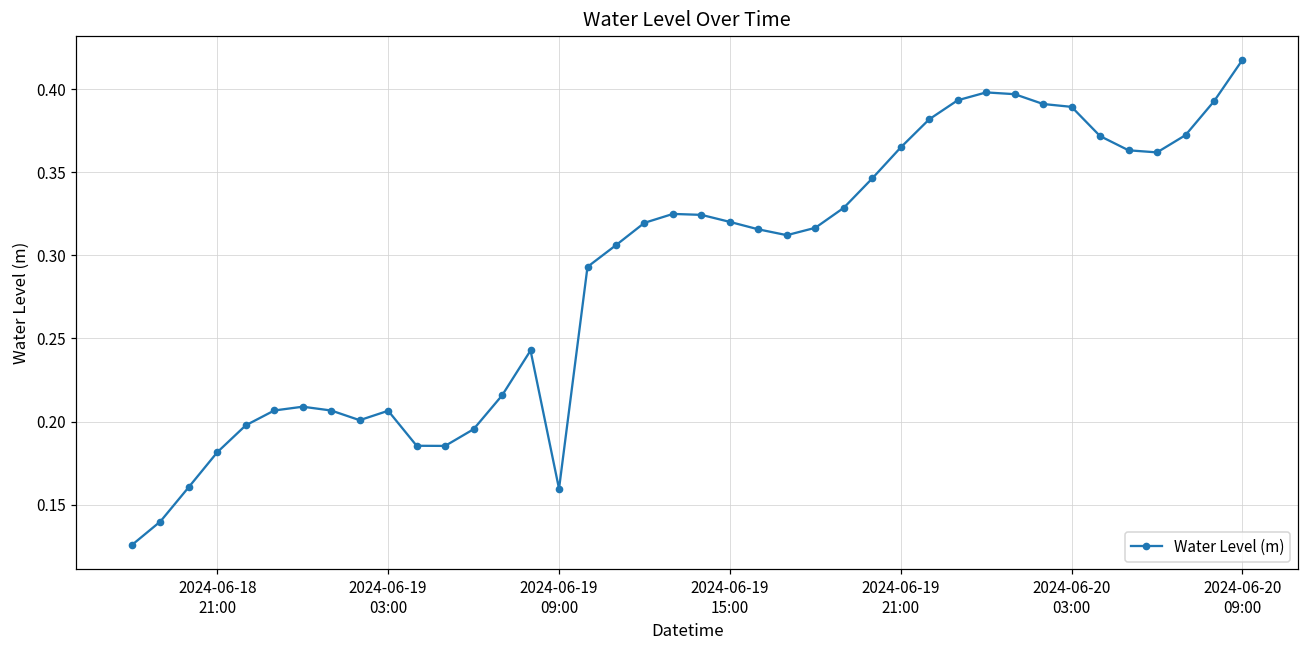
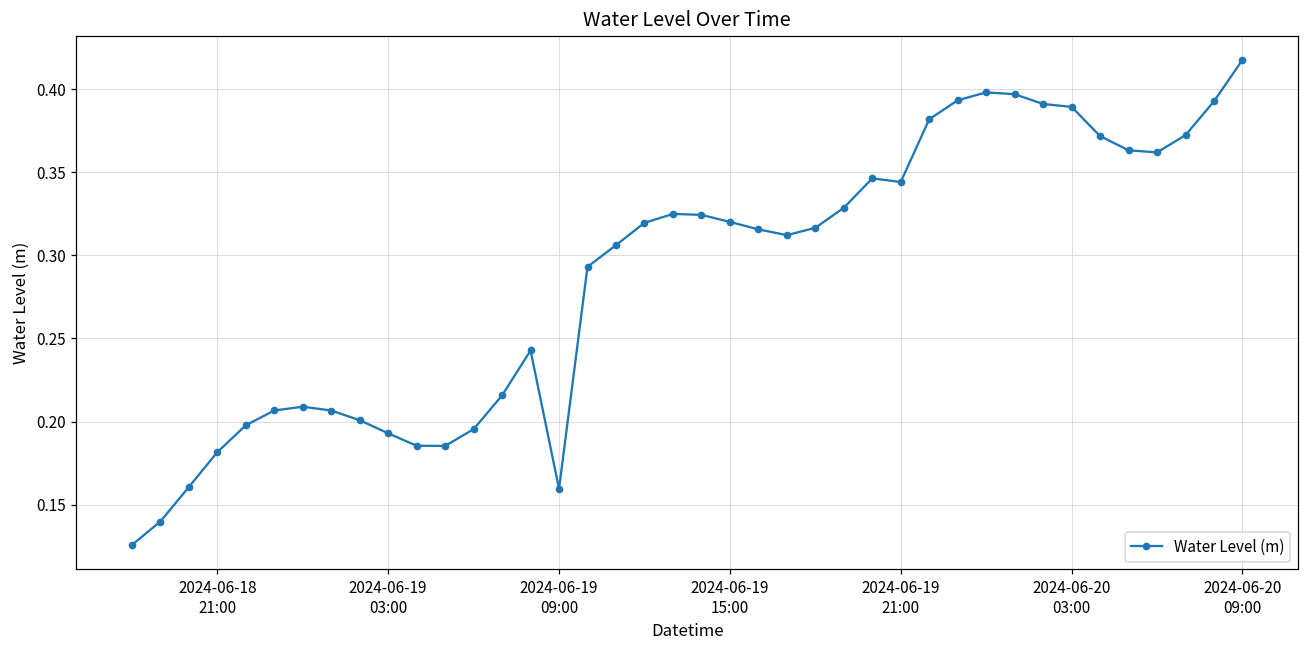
2024-06-19 03:00: 0.206 -> 0.193
2024-06-19 21:00: 0.365 -> 0.344
